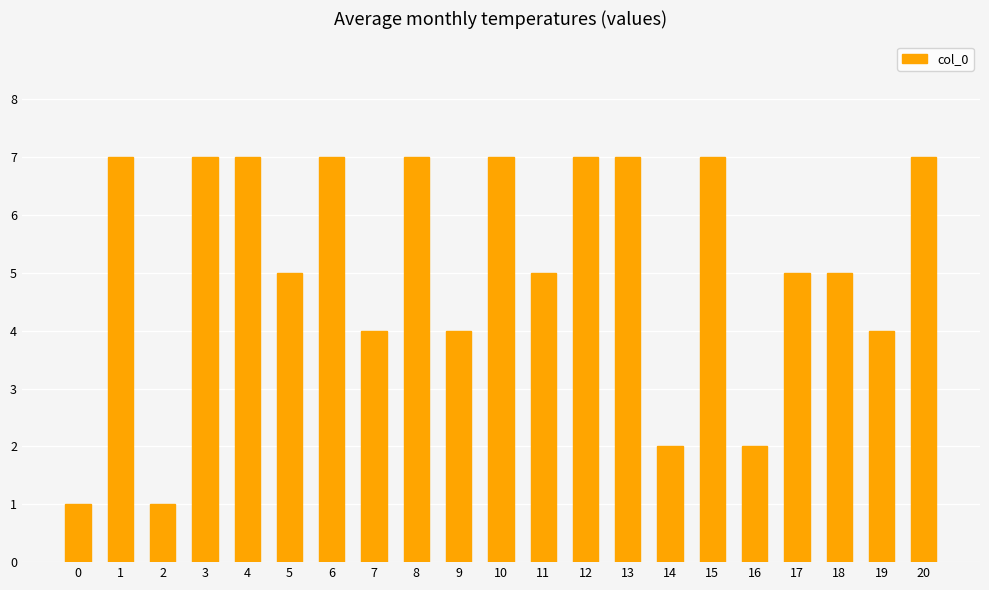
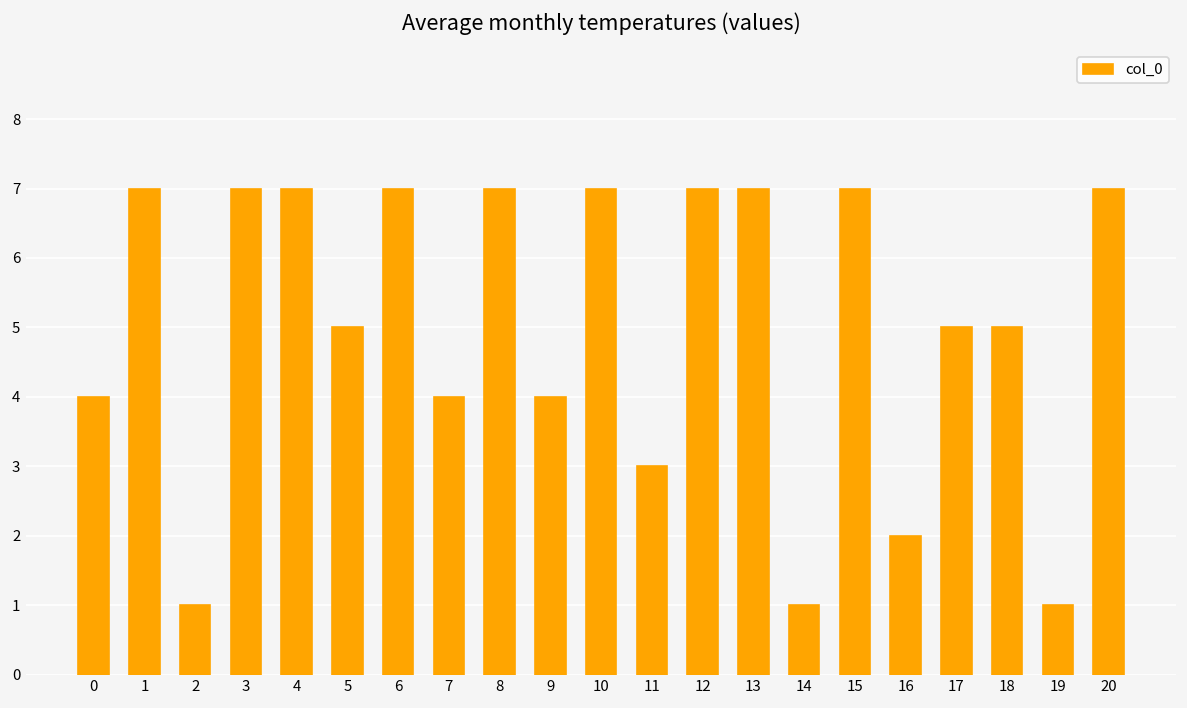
0: 1 -> 4
11: 5 -> 3
14: 2 -> 1
19: 4 -> 1
